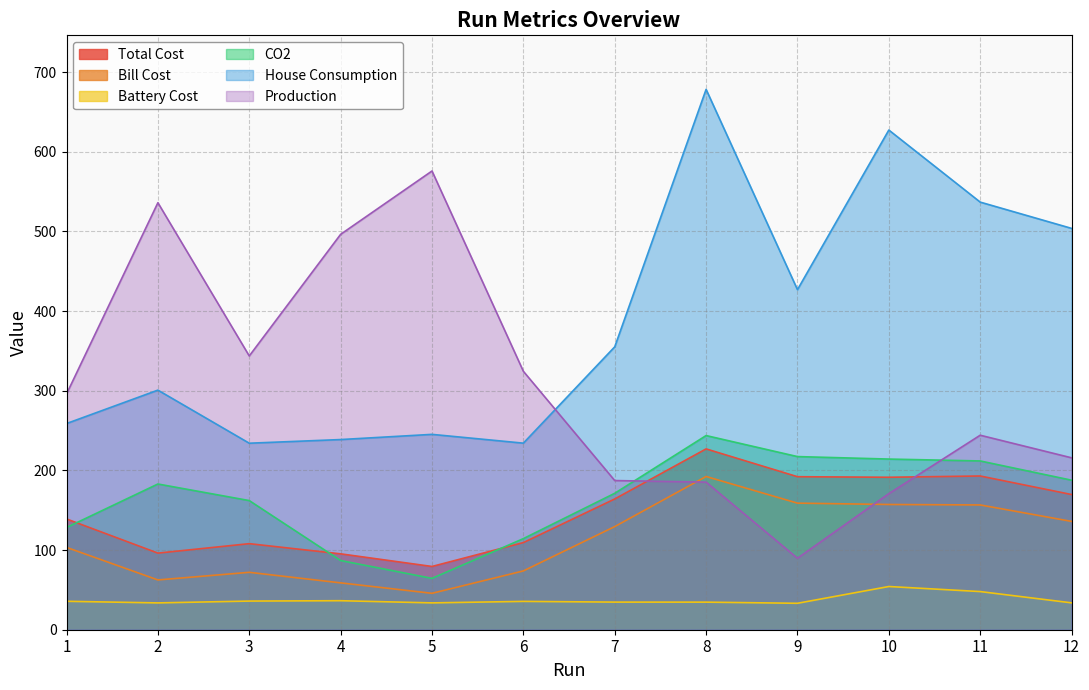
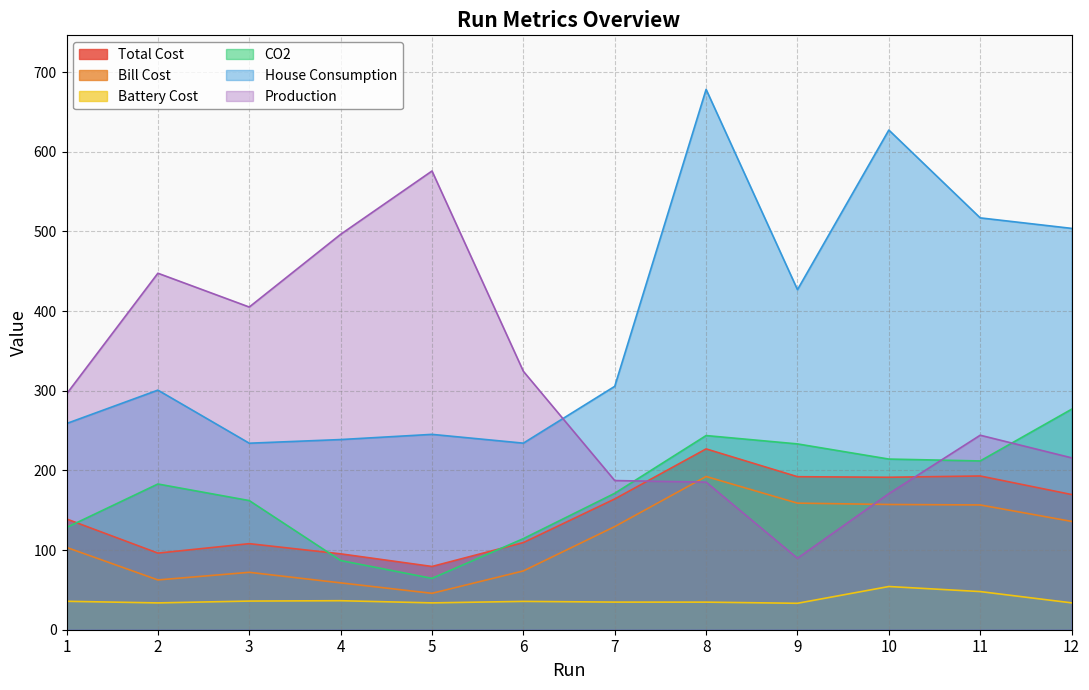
Production, 2: 540 -> 450
Production, 3: 340 -> 410
House Consumption, 7: 360 -> 310
CO2, 9: 220 -> 230
House Consumption, 11: 540 -> 520
CO2, 12: 190 -> 280
